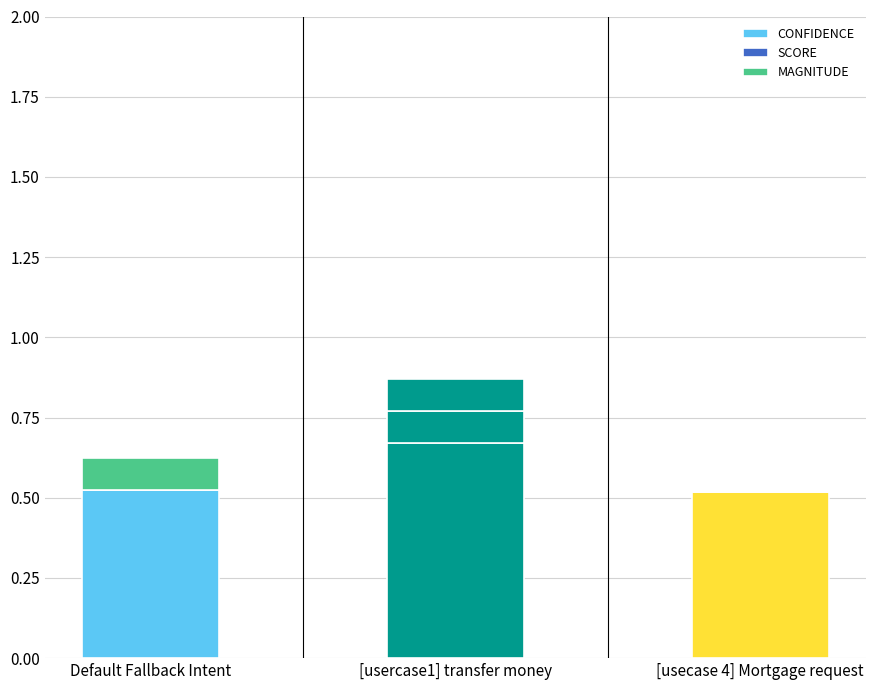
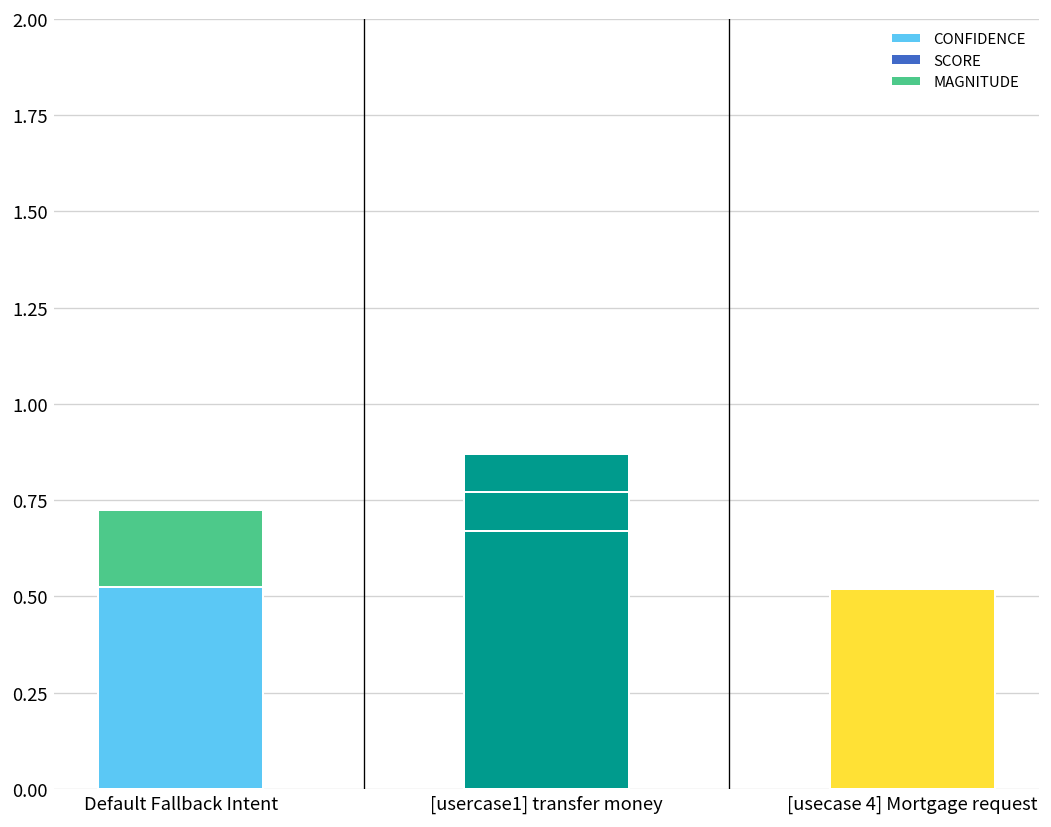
MAGNITUDE, Default Fallback Intent: 0.1 -> 0.2
